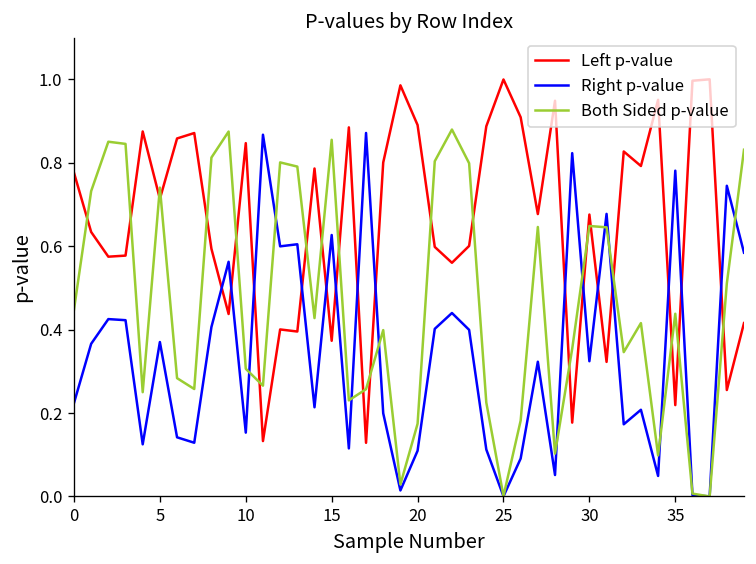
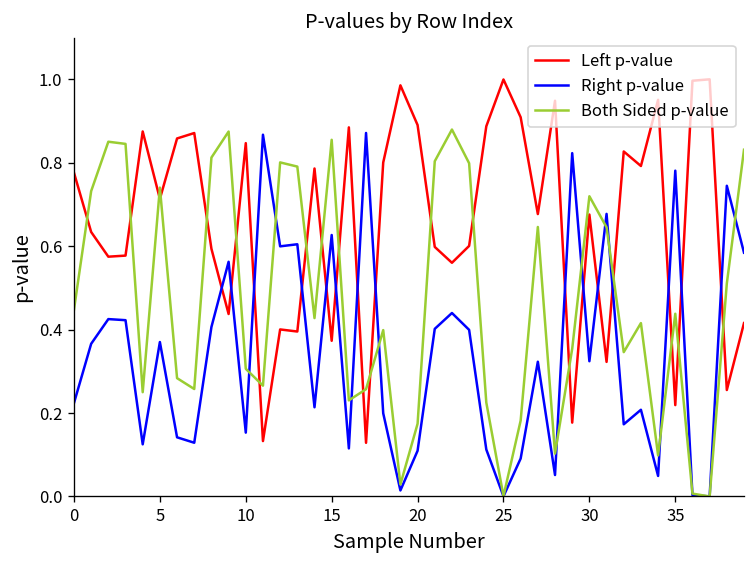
Both Sided p-value, 30: 0.65 -> 0.72
